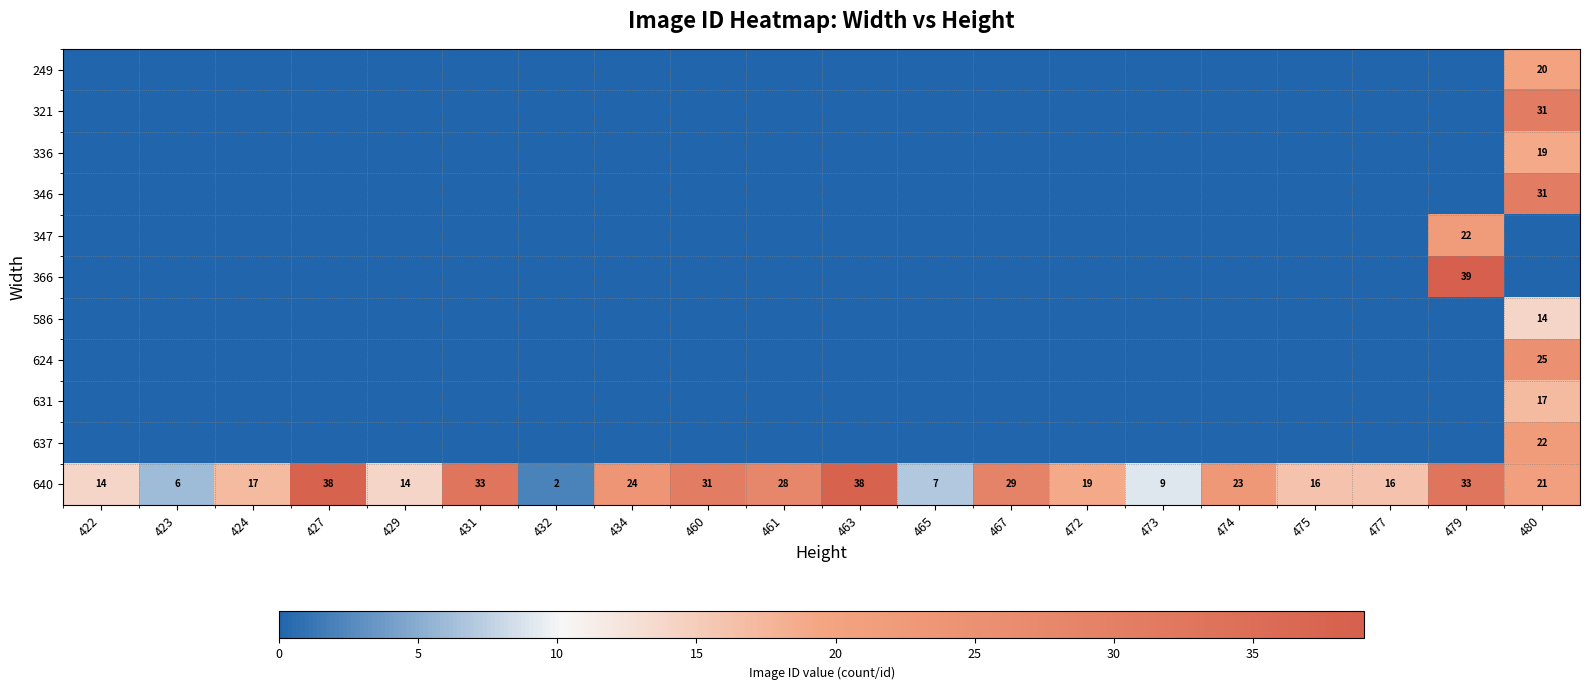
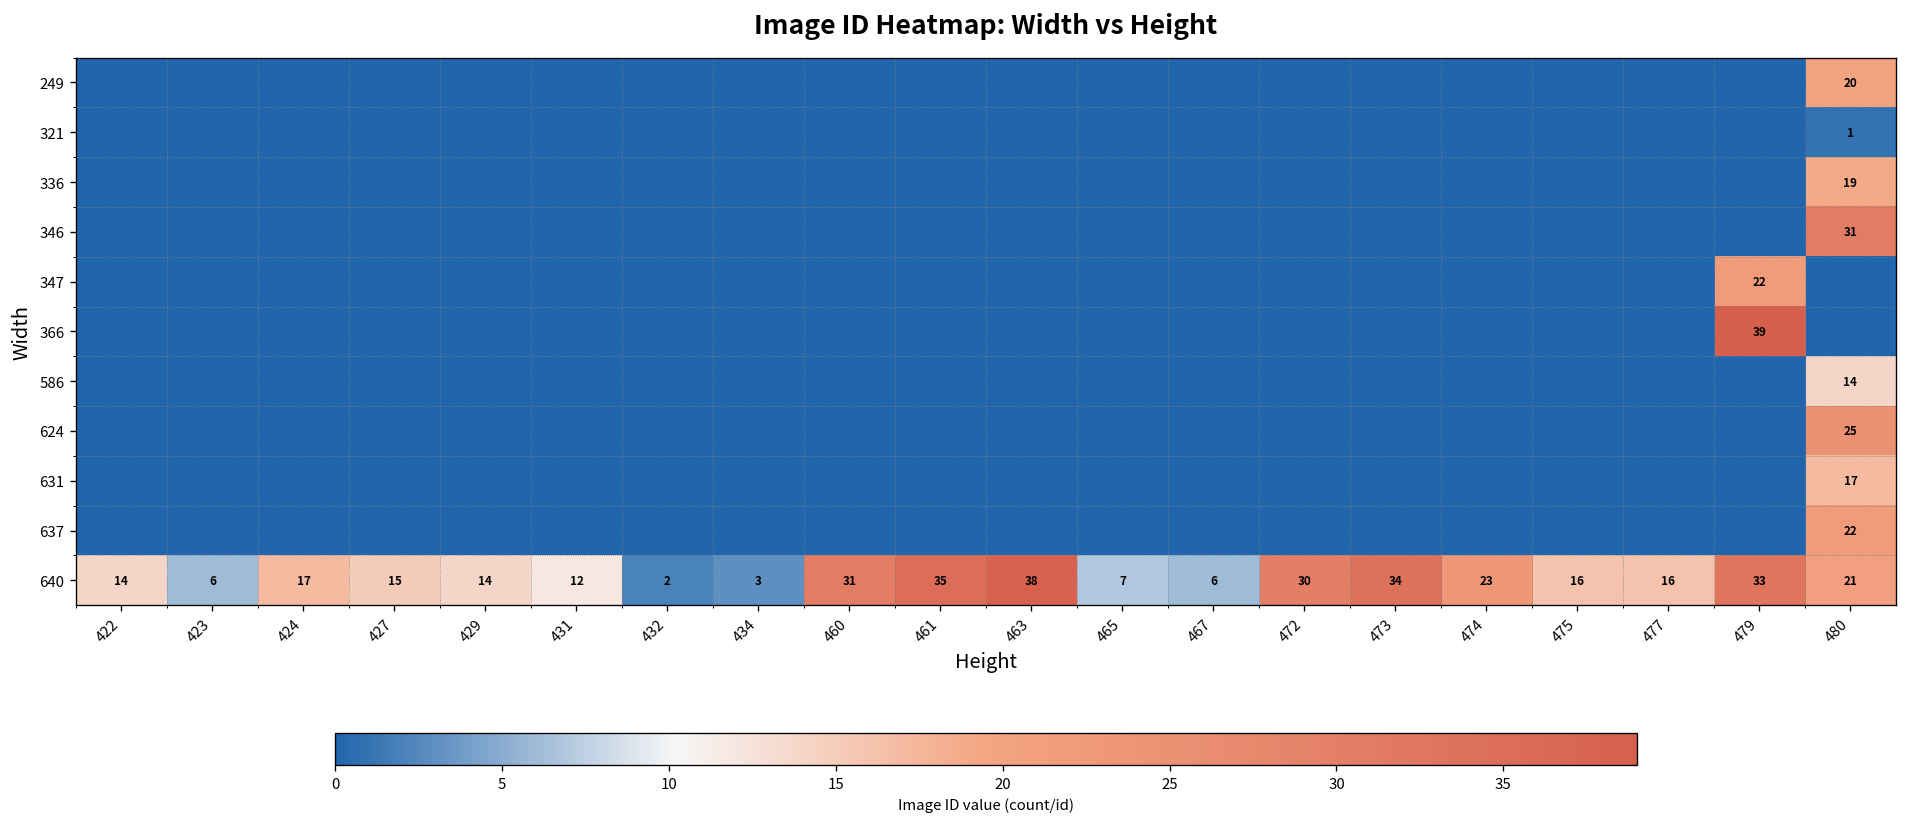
321, 480: 31 -> 1
640, 427: 38 -> 15
640, 431: 33 -> 12
640, 434: 24 -> 3
640, 461: 28 -> 35
640, 467: 29 -> 6
640, 472: 19 -> 30
640, 473: 9 -> 34
